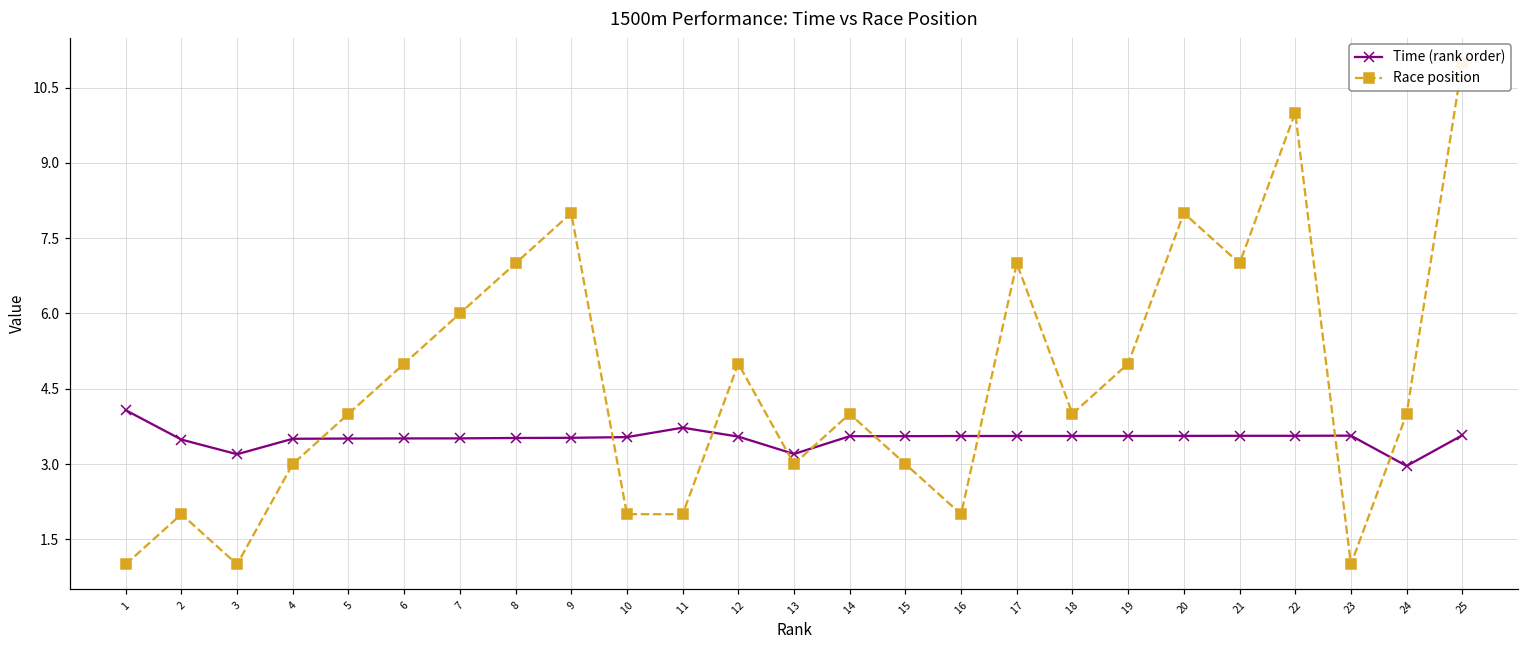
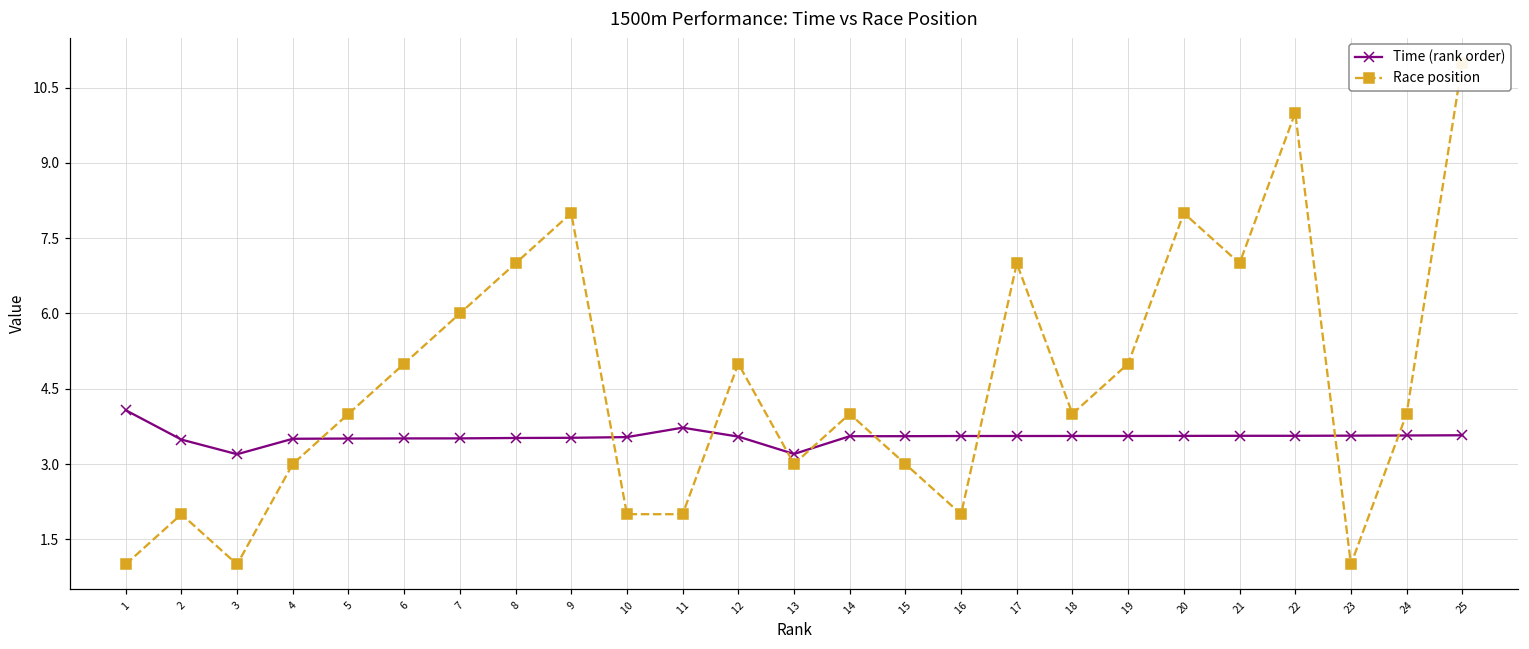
Time (rank order), 24: 3.0 -> 3.6
